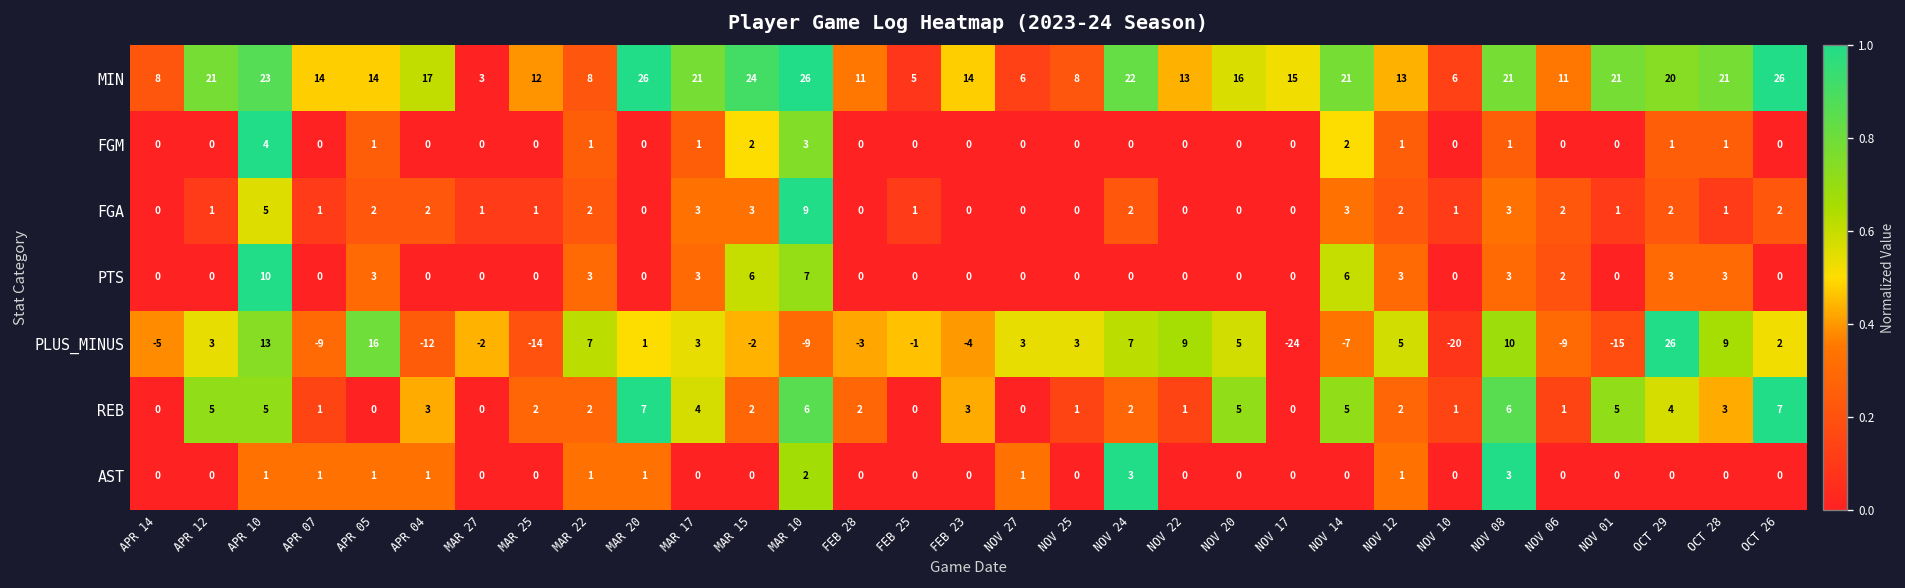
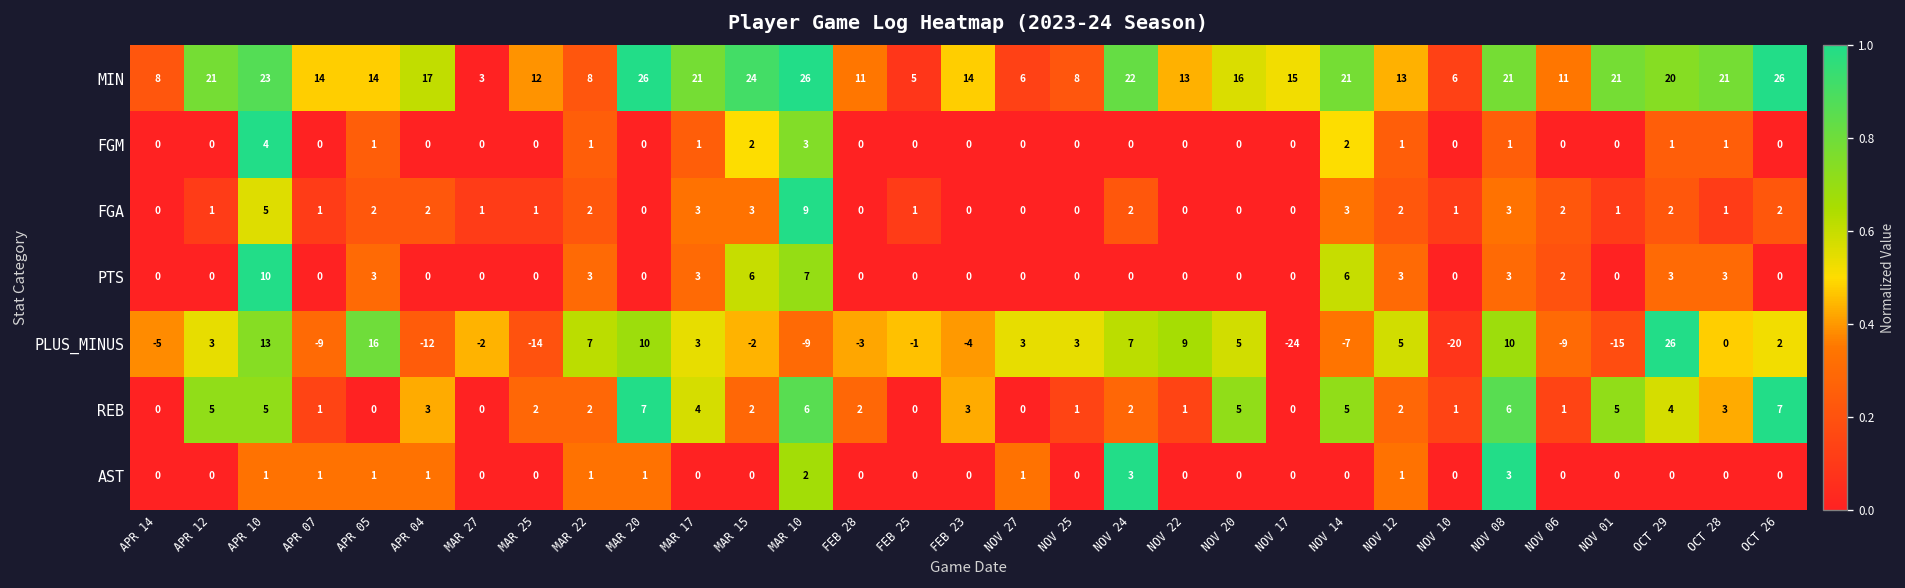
PLUS_MINUS, MAR 20: 1 -> 10
PLUS_MINUS, OCT 28: 9 -> 0
